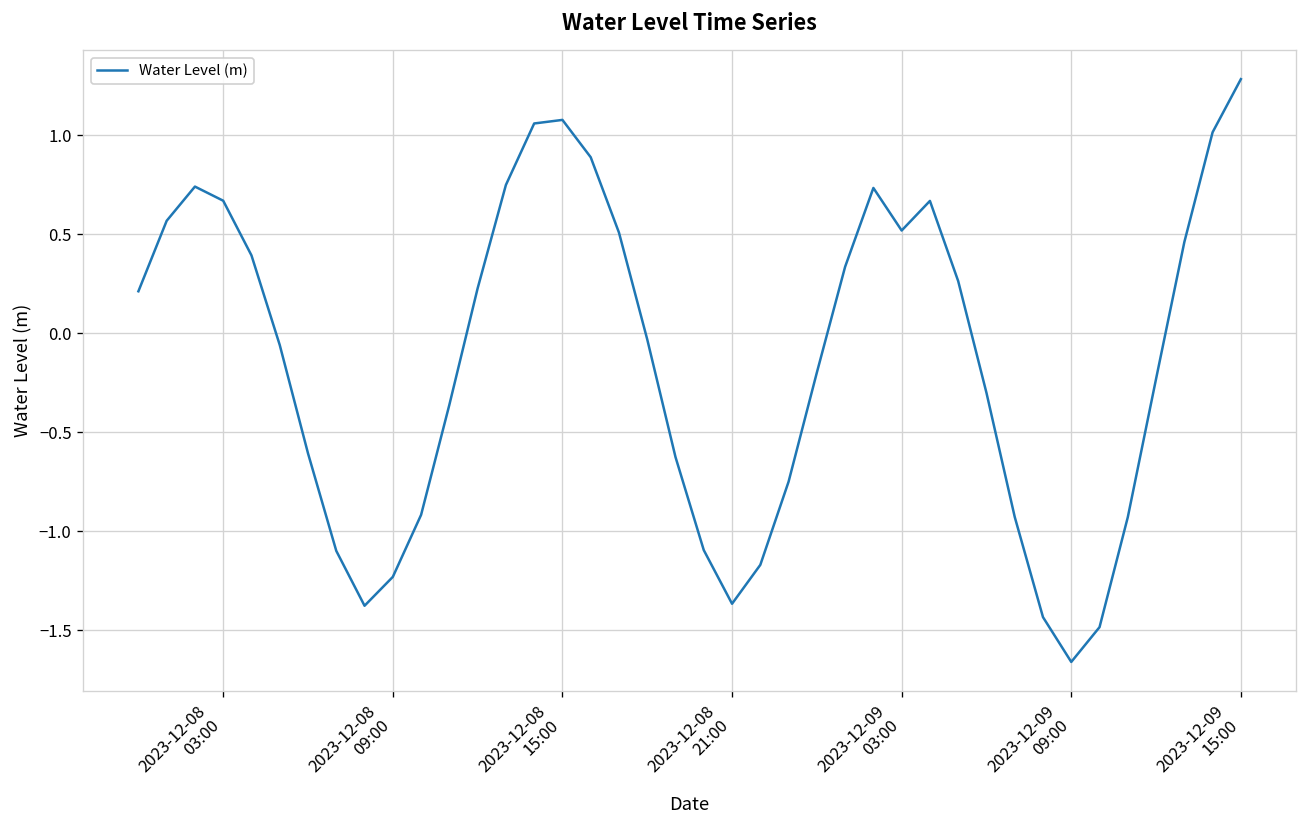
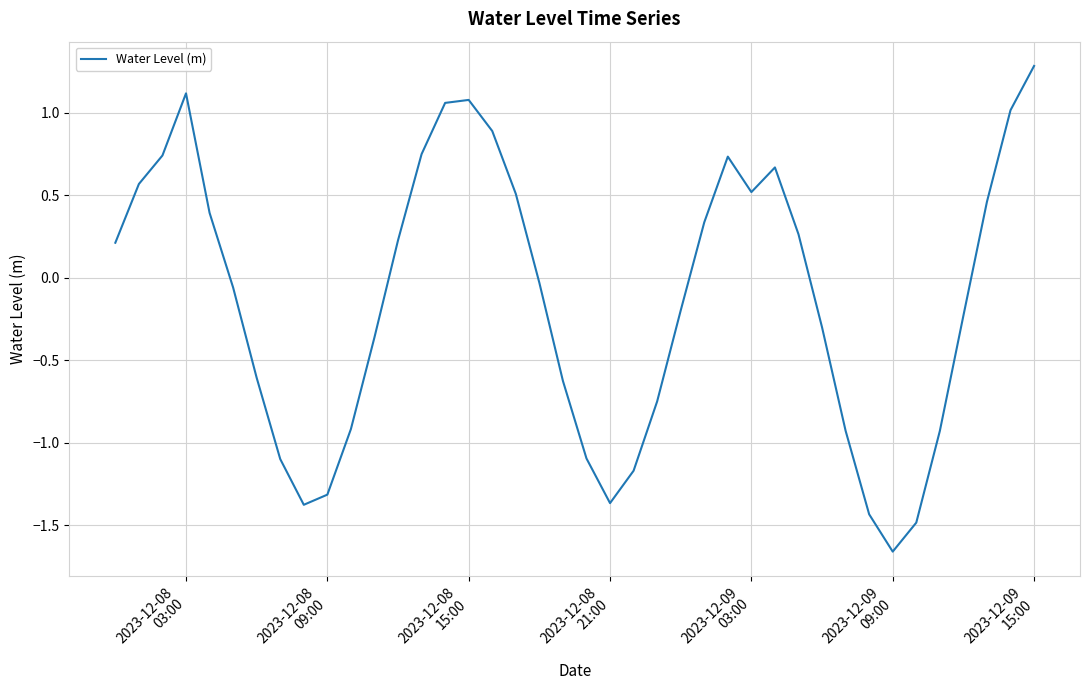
2023-12-08 03:00: 0.67 -> 1.12
2023-12-08 09:00: -1.23 -> -1.32
